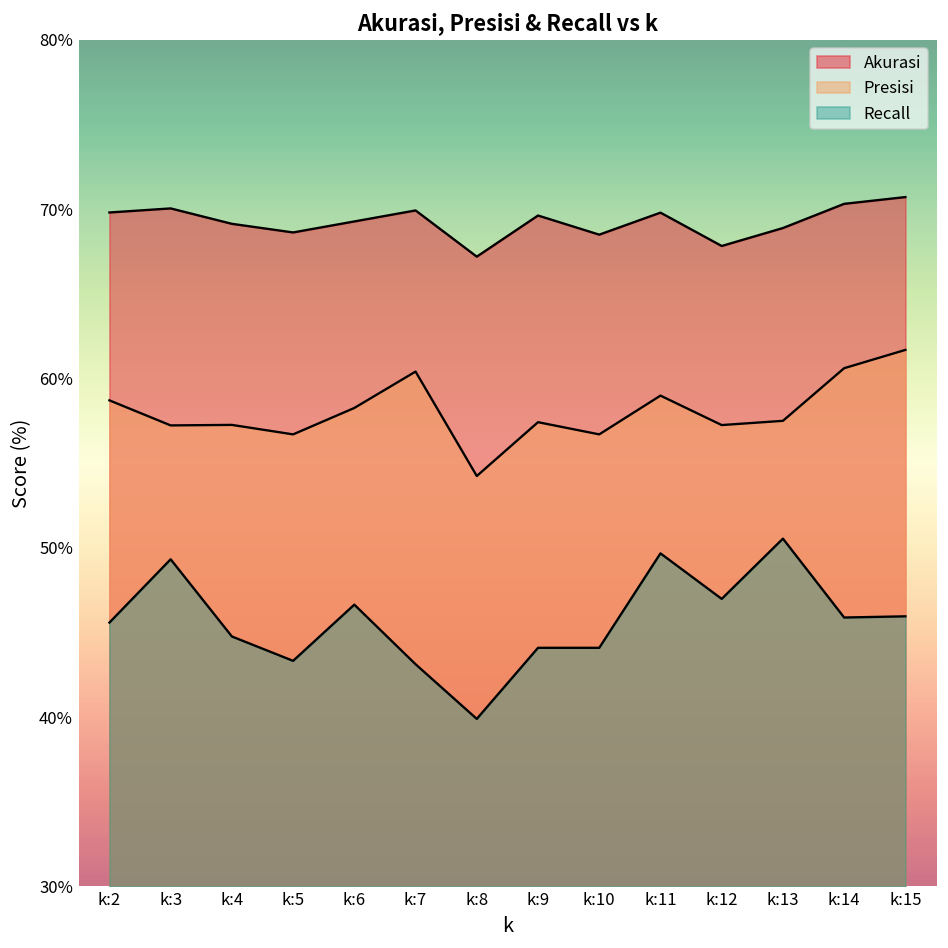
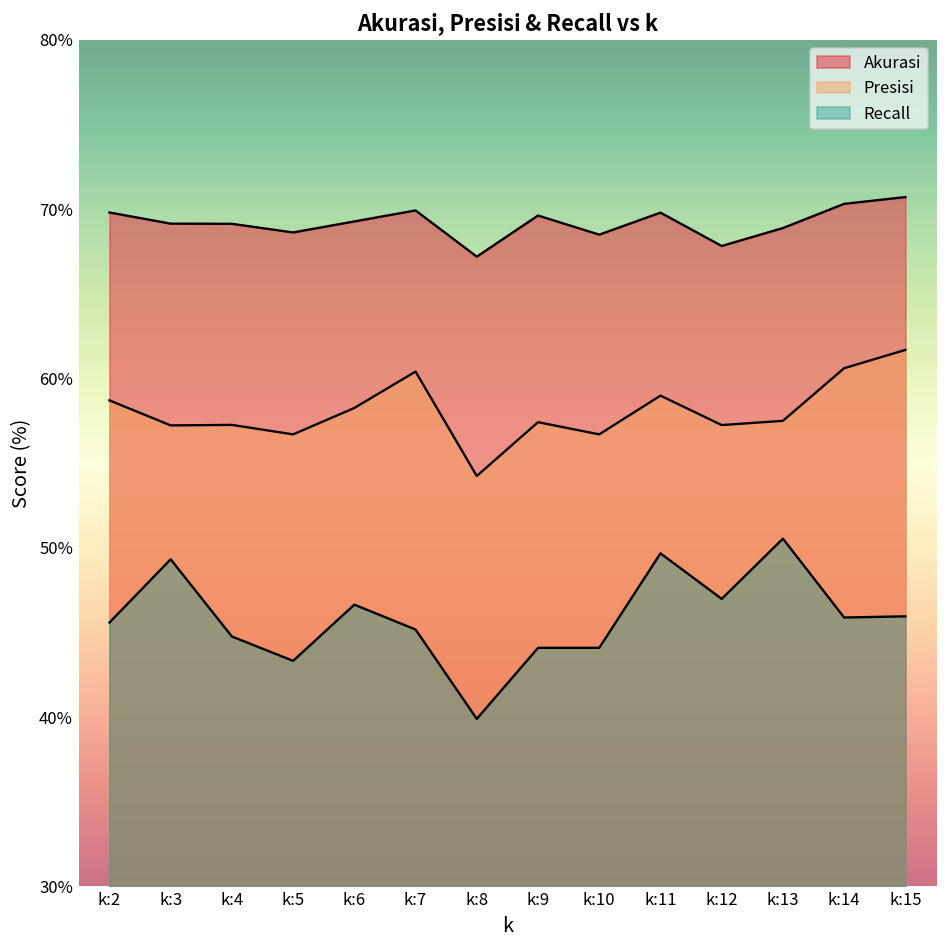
Akurasi, k:3: 70.1% -> 69.2%
Recall, k:7: 43.1% -> 45.2%
